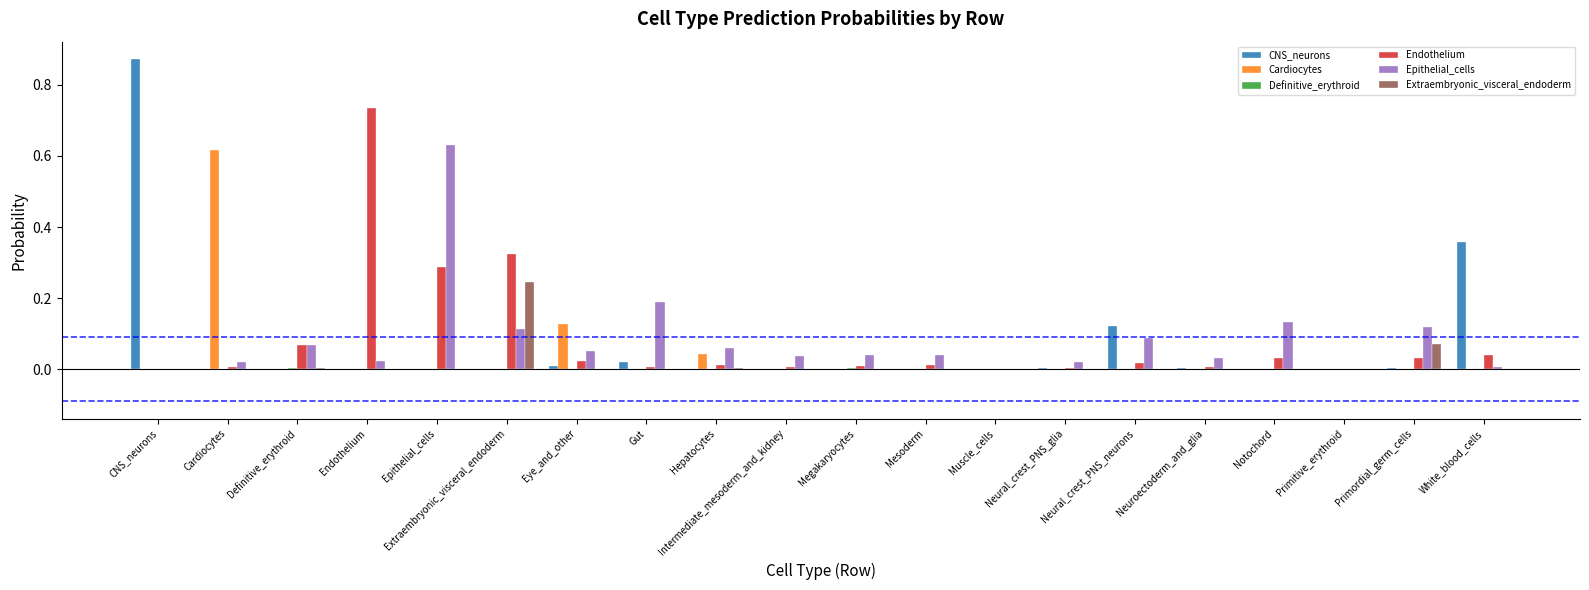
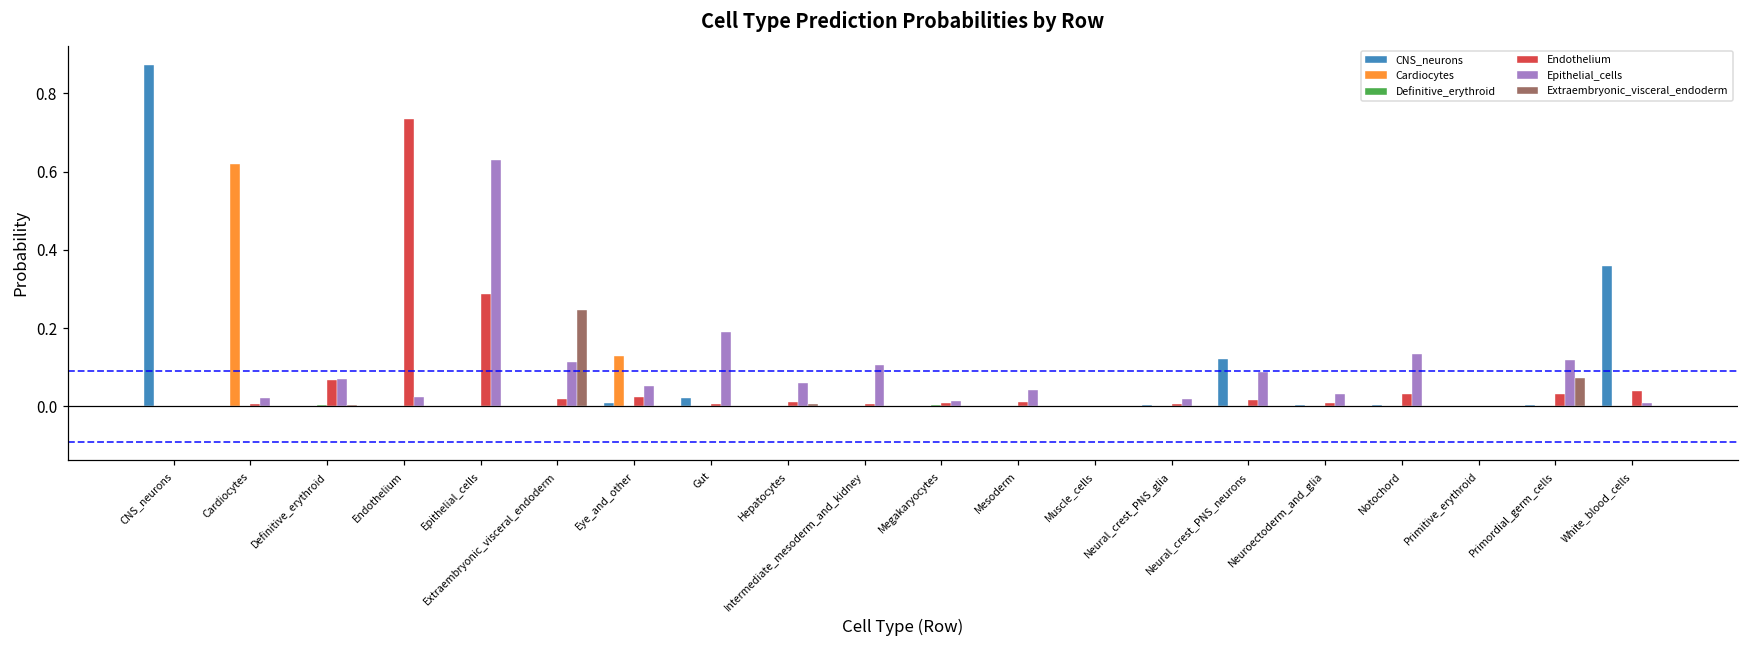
Endothelium, Extraembryonic_visceral_endoderm: 0.32 -> 0.02
Cardiocytes, Hepatocytes: 0.04 -> 0.00
Epithelial_cells, Intermediate_mesoderm_and_kidney: 0.04 -> 0.10
Epithelial_cells, Megakaryocytes: 0.04 -> 0.01
